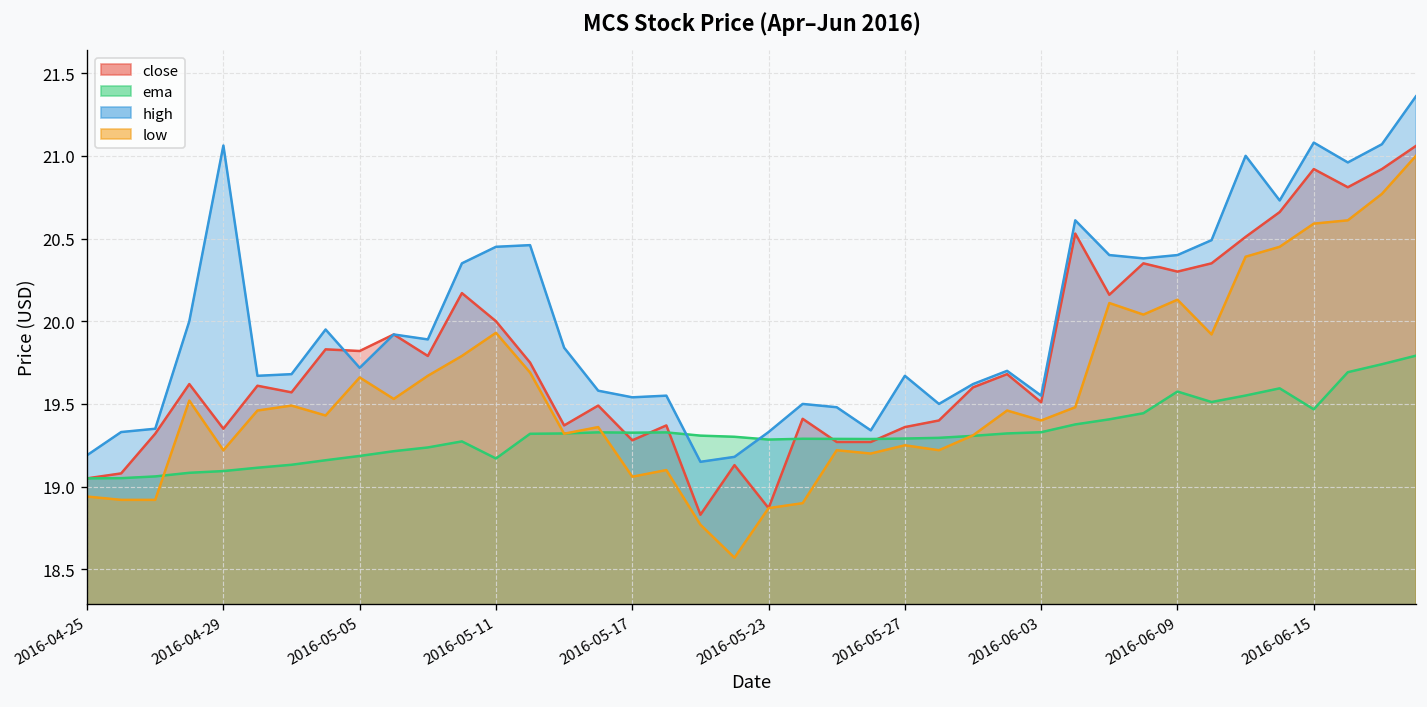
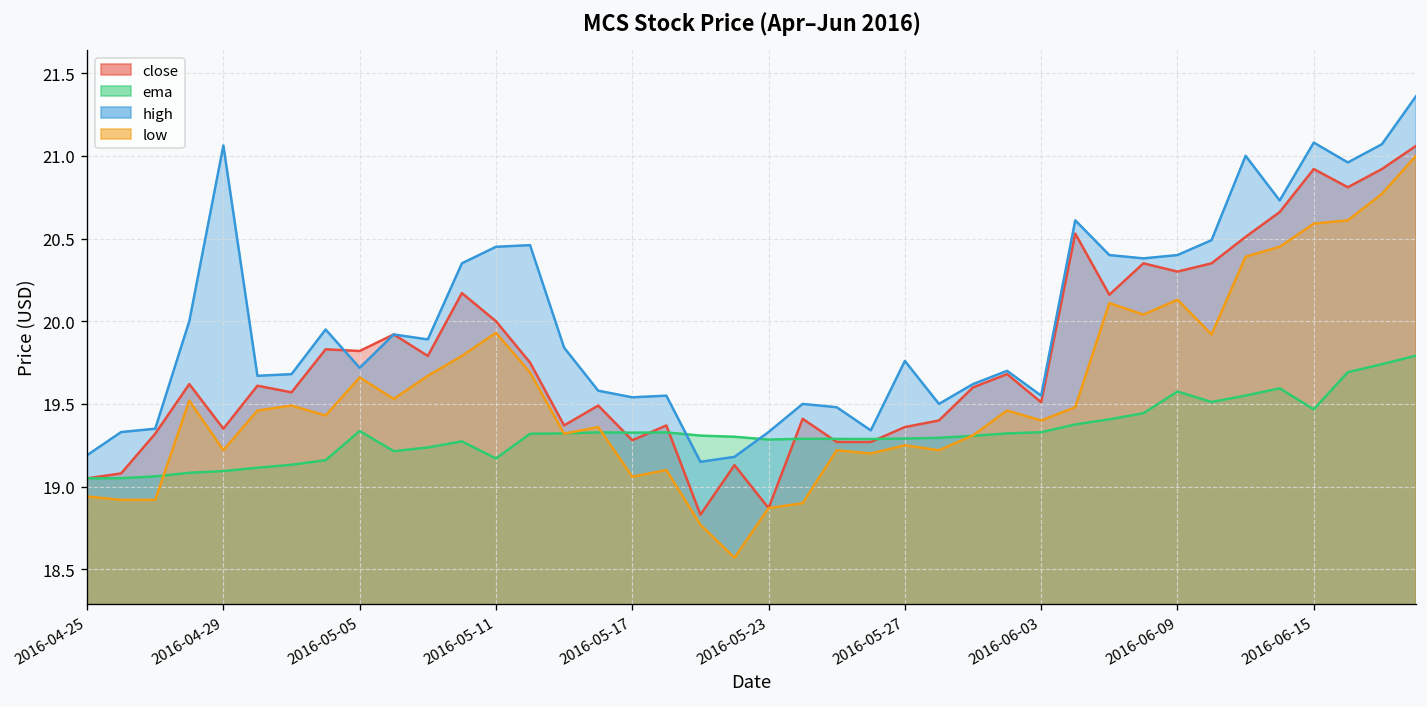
ema, 2016-05-05: 19.19 -> 19.34
high, 2016-05-27: 19.67 -> 19.76
